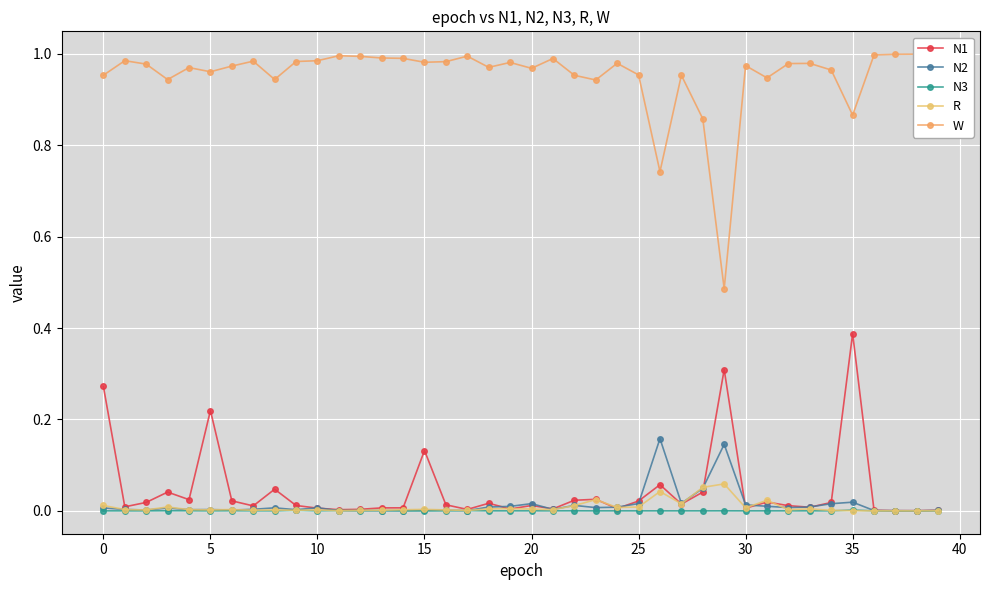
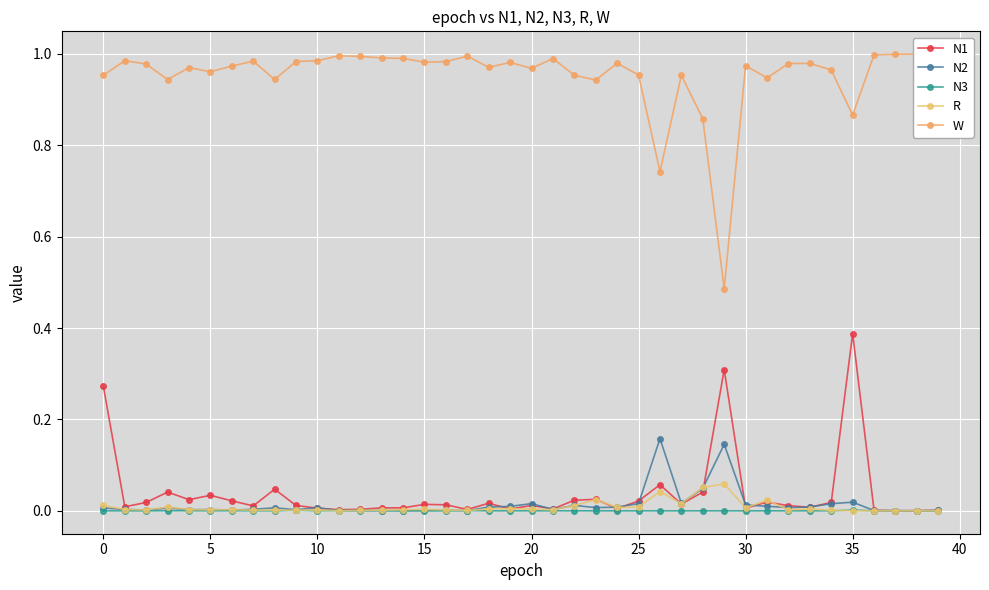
N1, 5: 0.22 -> 0.03
N1, 15: 0.13 -> 0.01
